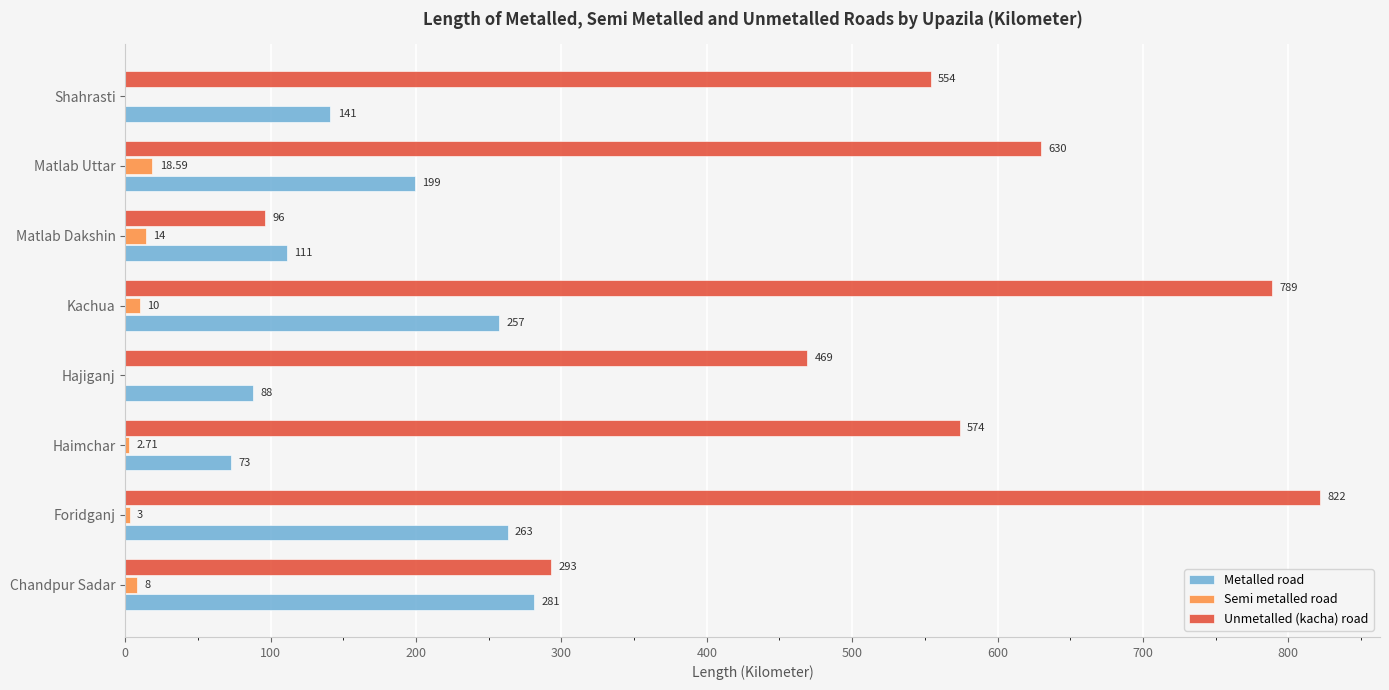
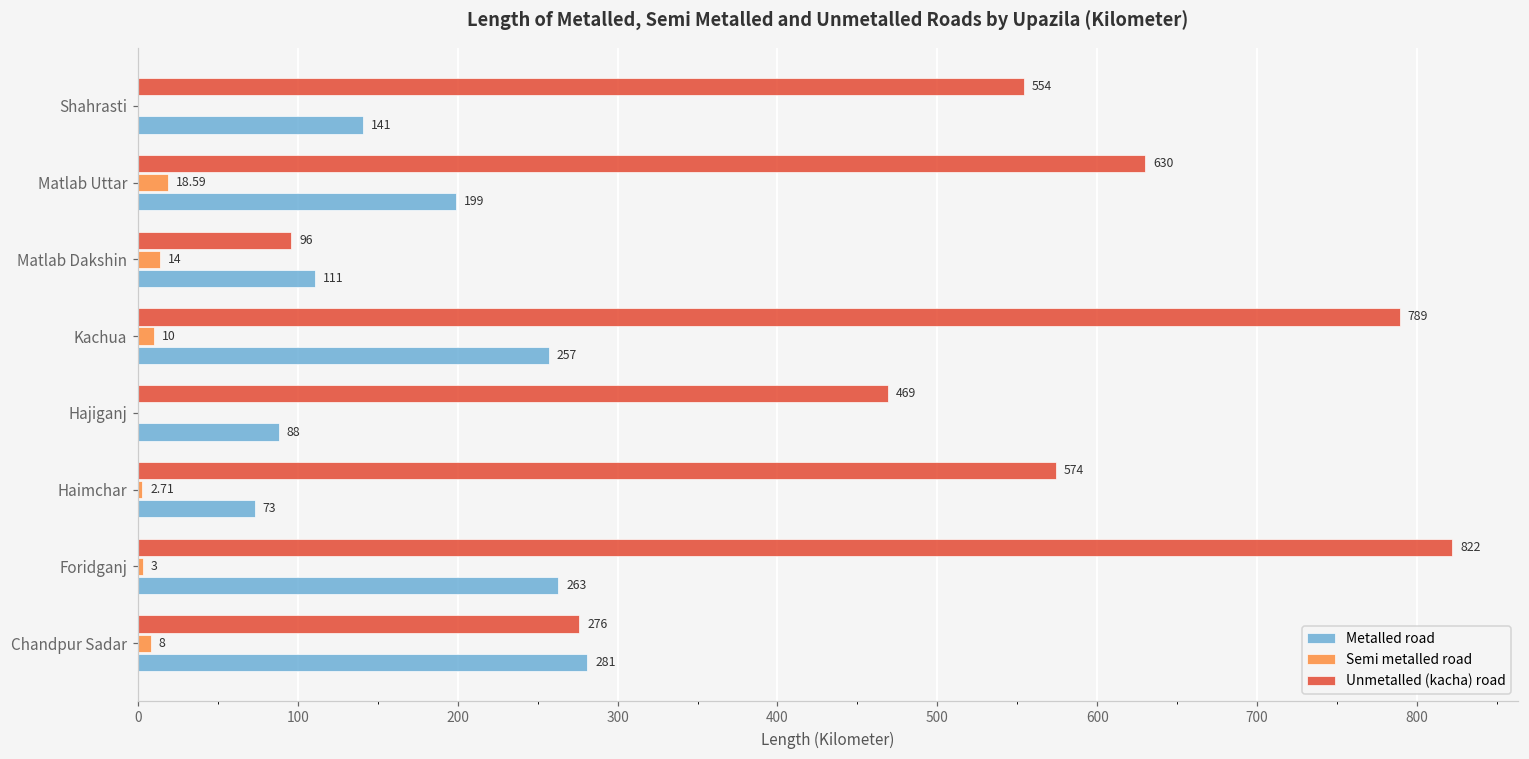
Unmetalled (kacha) road, Chandpur Sadar: 293 -> 276
